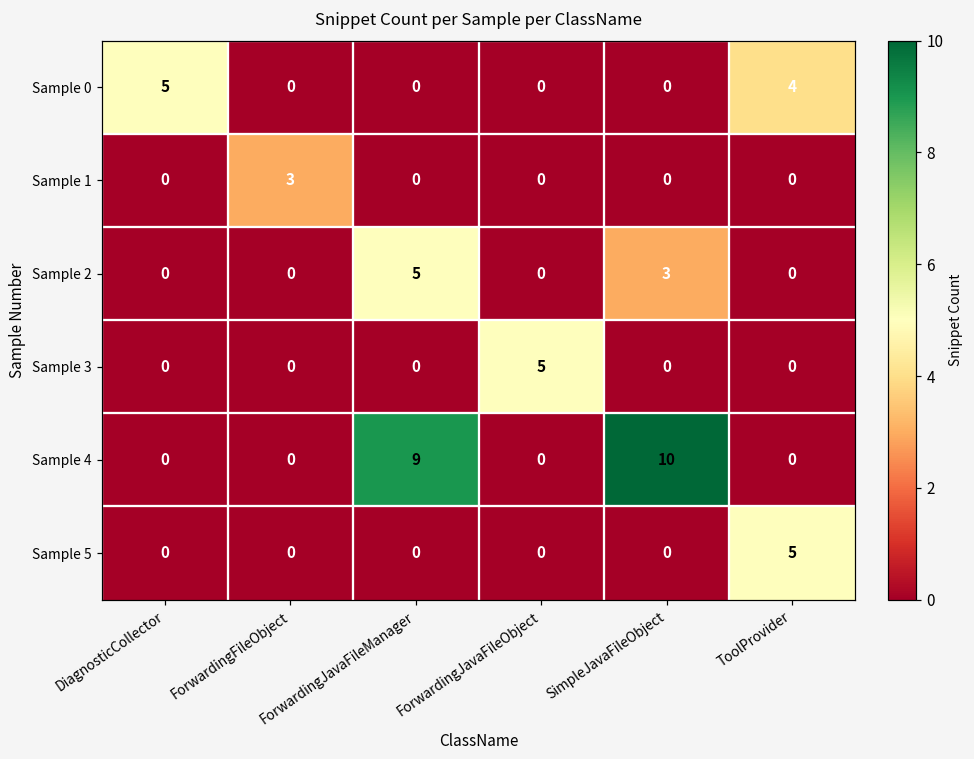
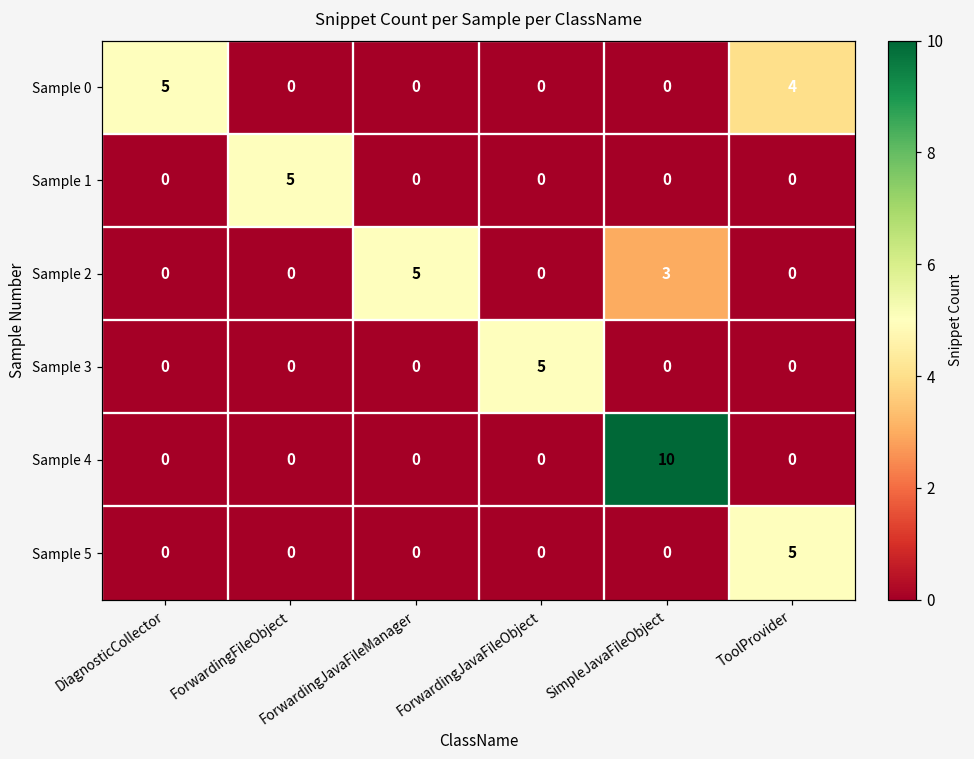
Sample 1, ForwardingFileObject: 3 -> 5
Sample 4, ForwardingJavaFileManager: 9 -> 0
